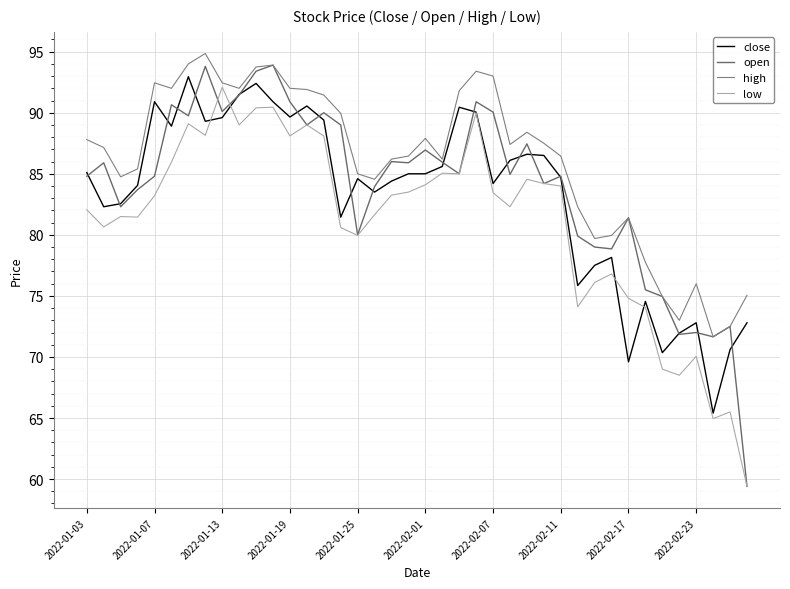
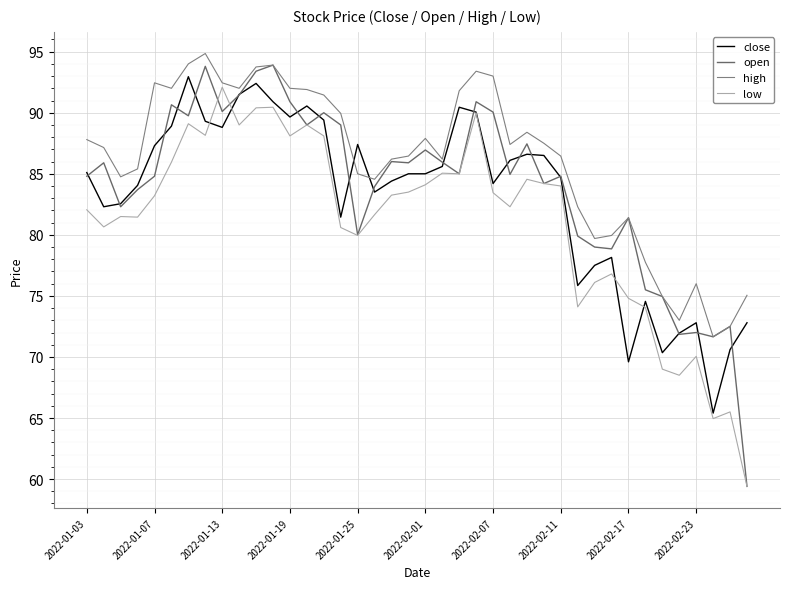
close, 2022-01-07: 90.9 -> 87.3
close, 2022-01-13: 89.6 -> 88.8
close, 2022-01-25: 84.6 -> 87.4
